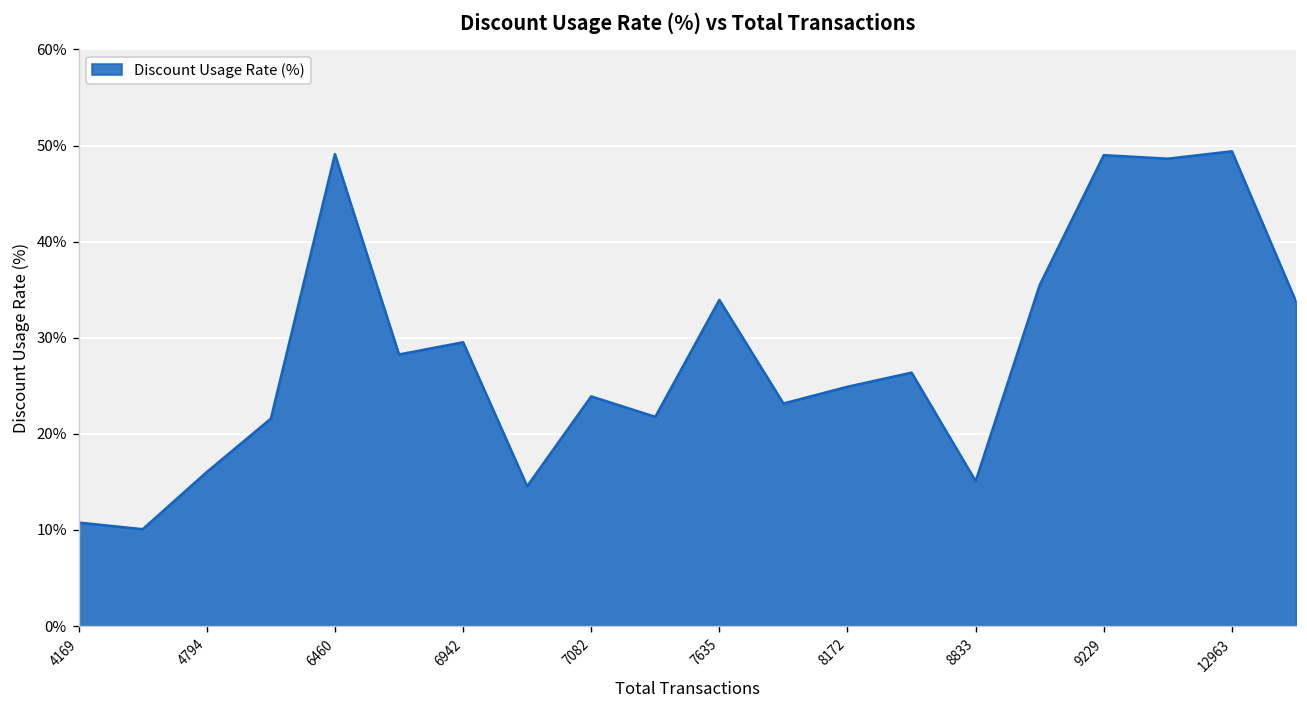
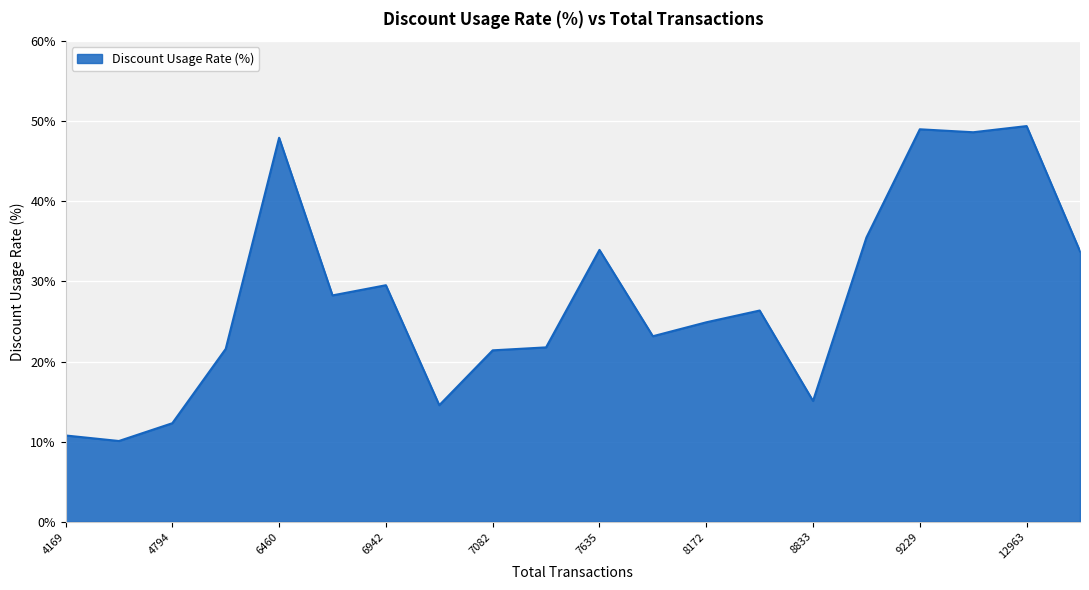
4794: 16% -> 12%
6460: 49% -> 48%
7082: 24% -> 21%
